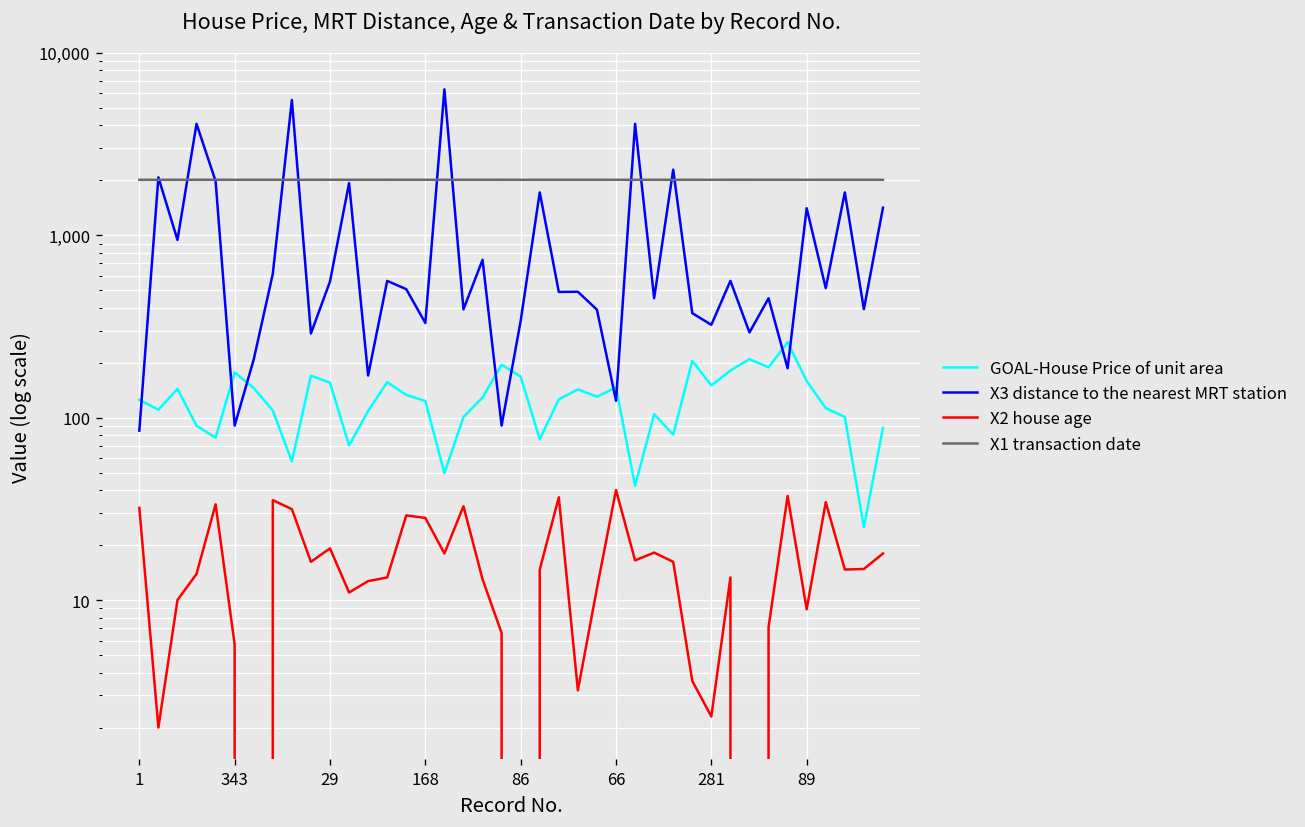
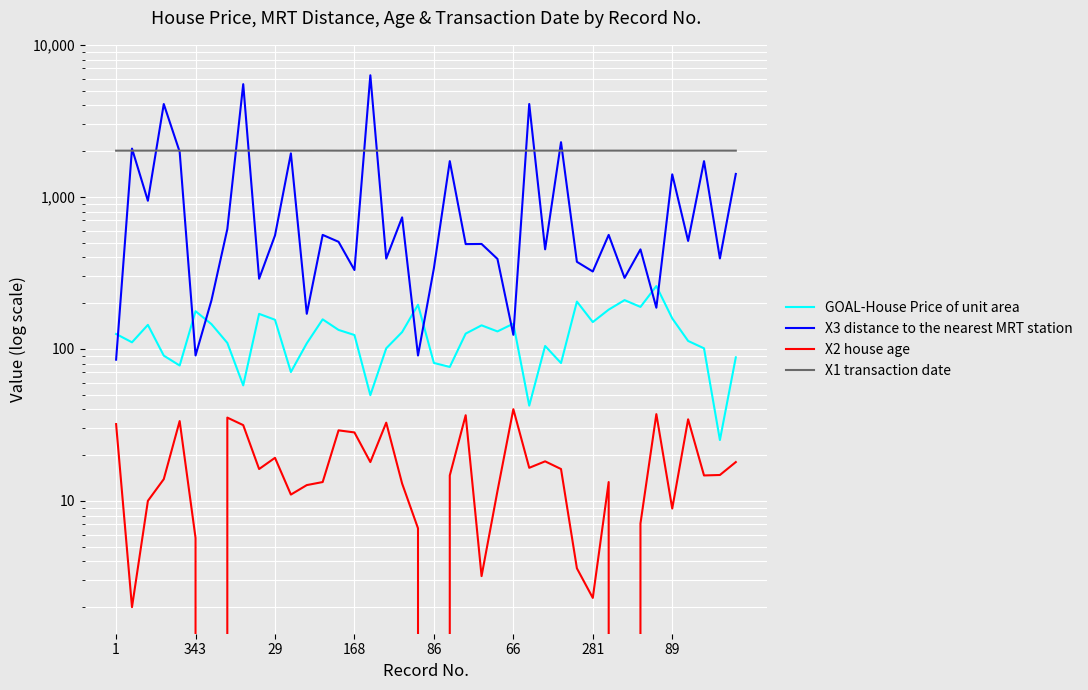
GOAL-House Price of unit area, 86: 170 -> 80
